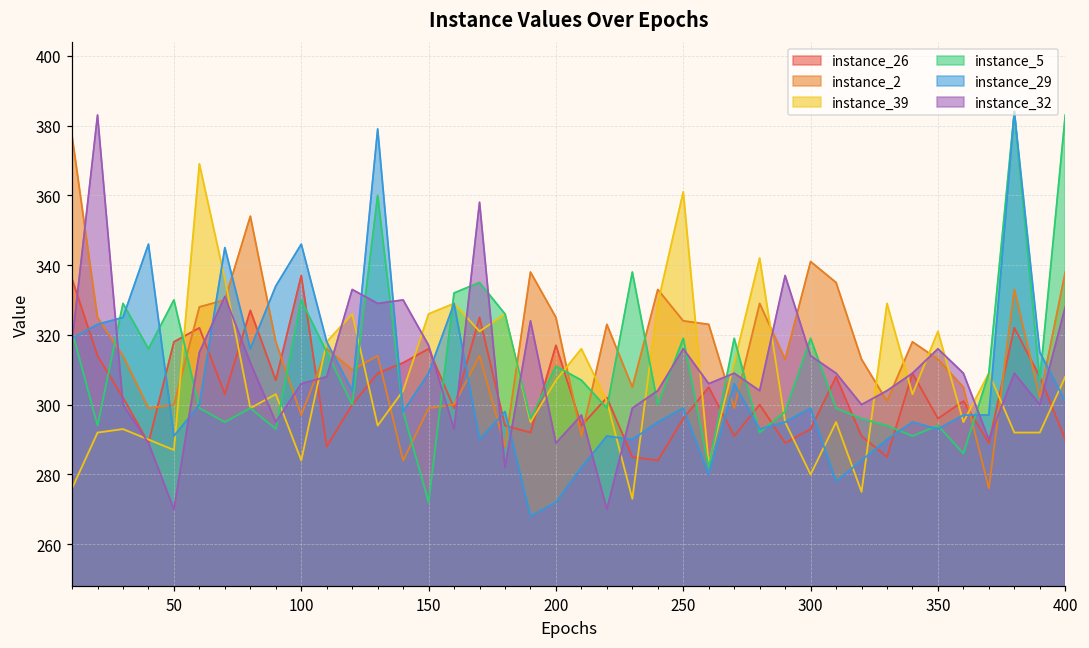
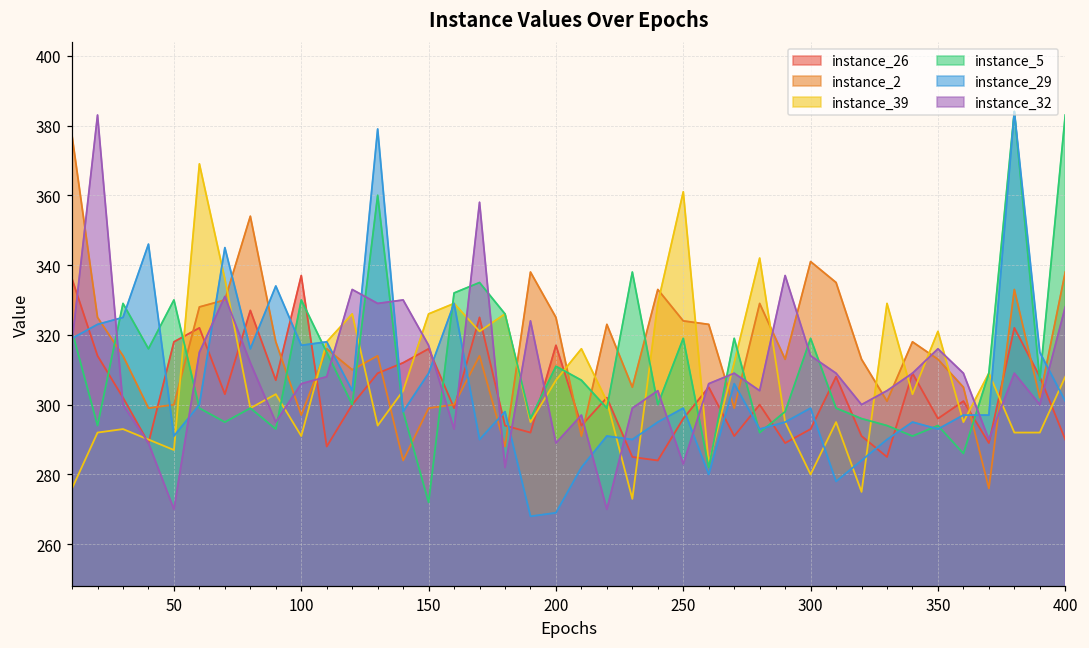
instance_39, 100: 284 -> 291
instance_29, 100: 346 -> 317
instance_29, 200: 272 -> 269
instance_32, 250: 316 -> 283
